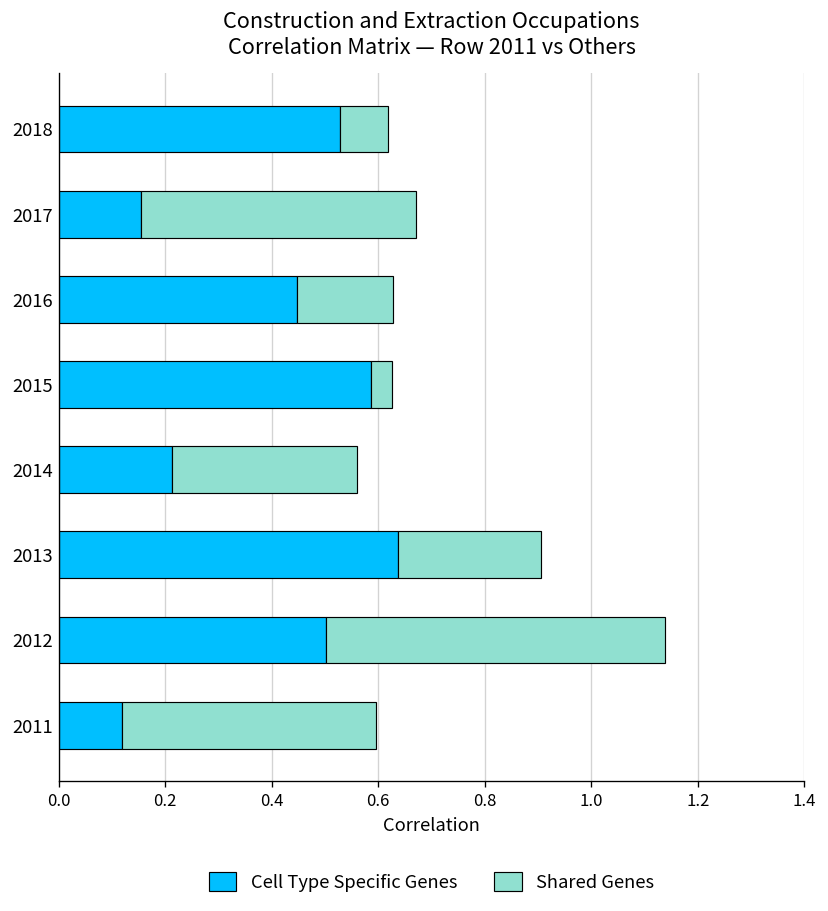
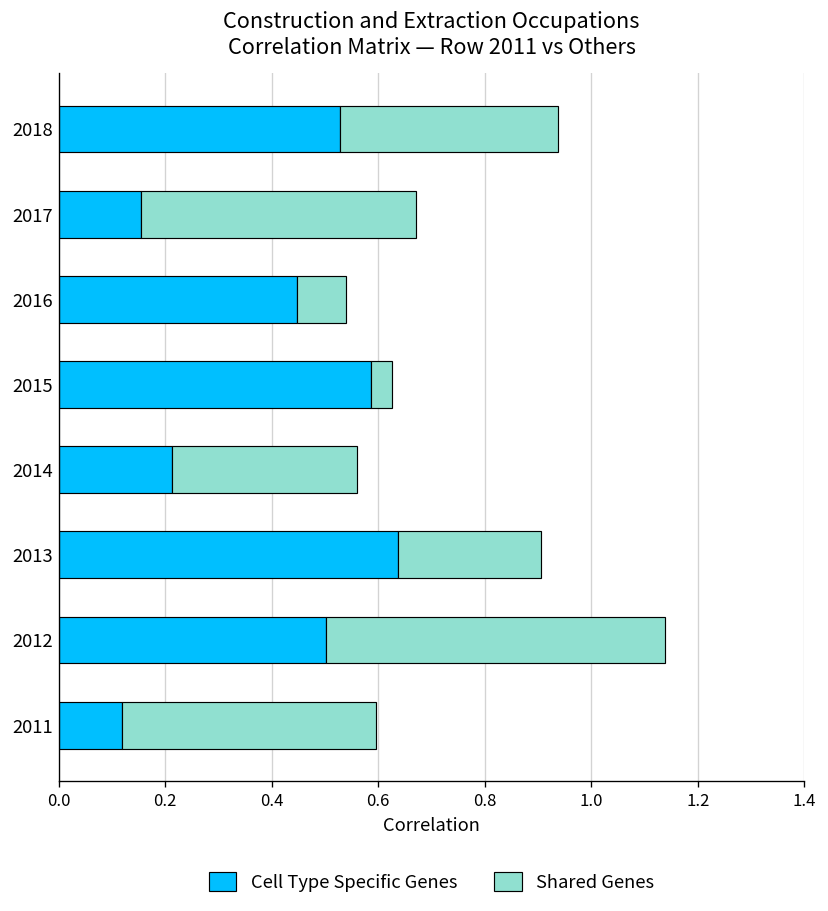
Shared Genes, 2018: 0.09 -> 0.41
Shared Genes, 2016: 0.18 -> 0.09
